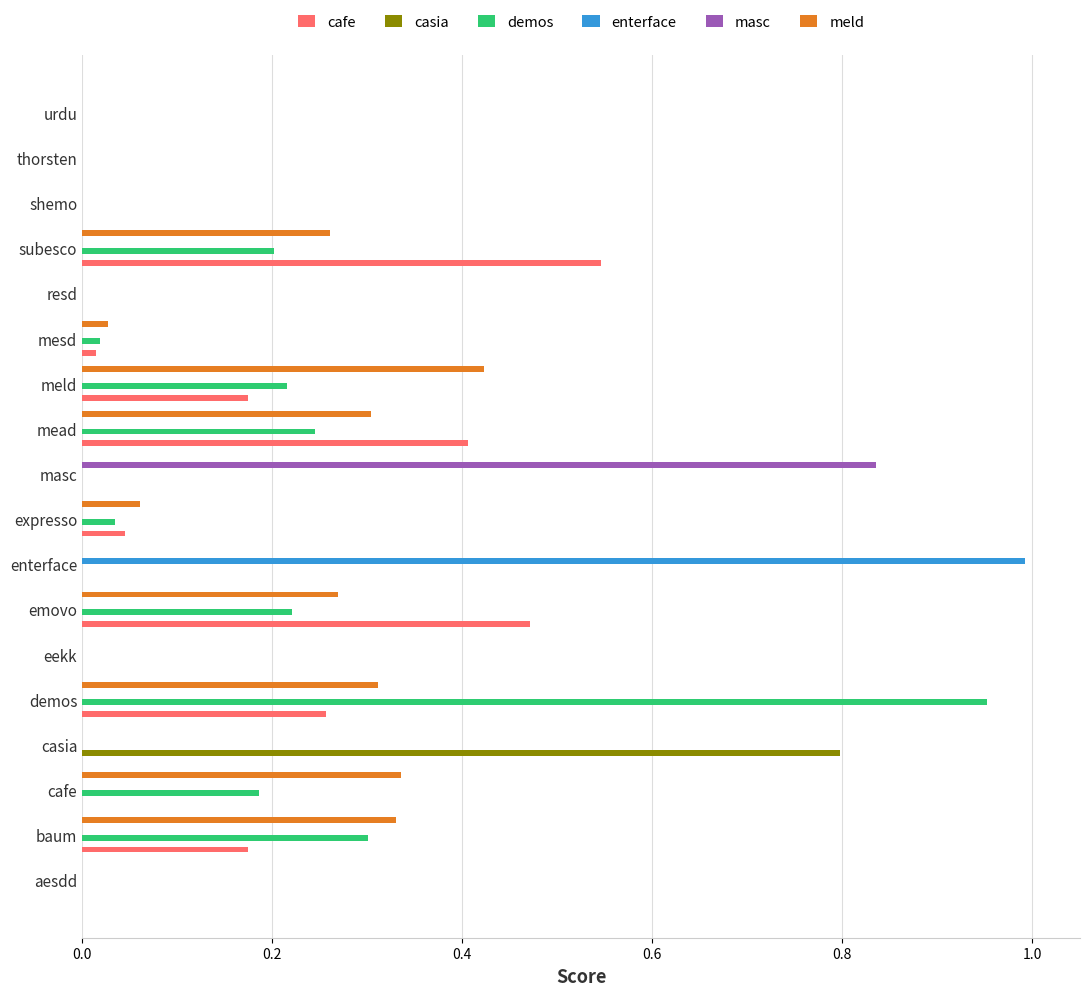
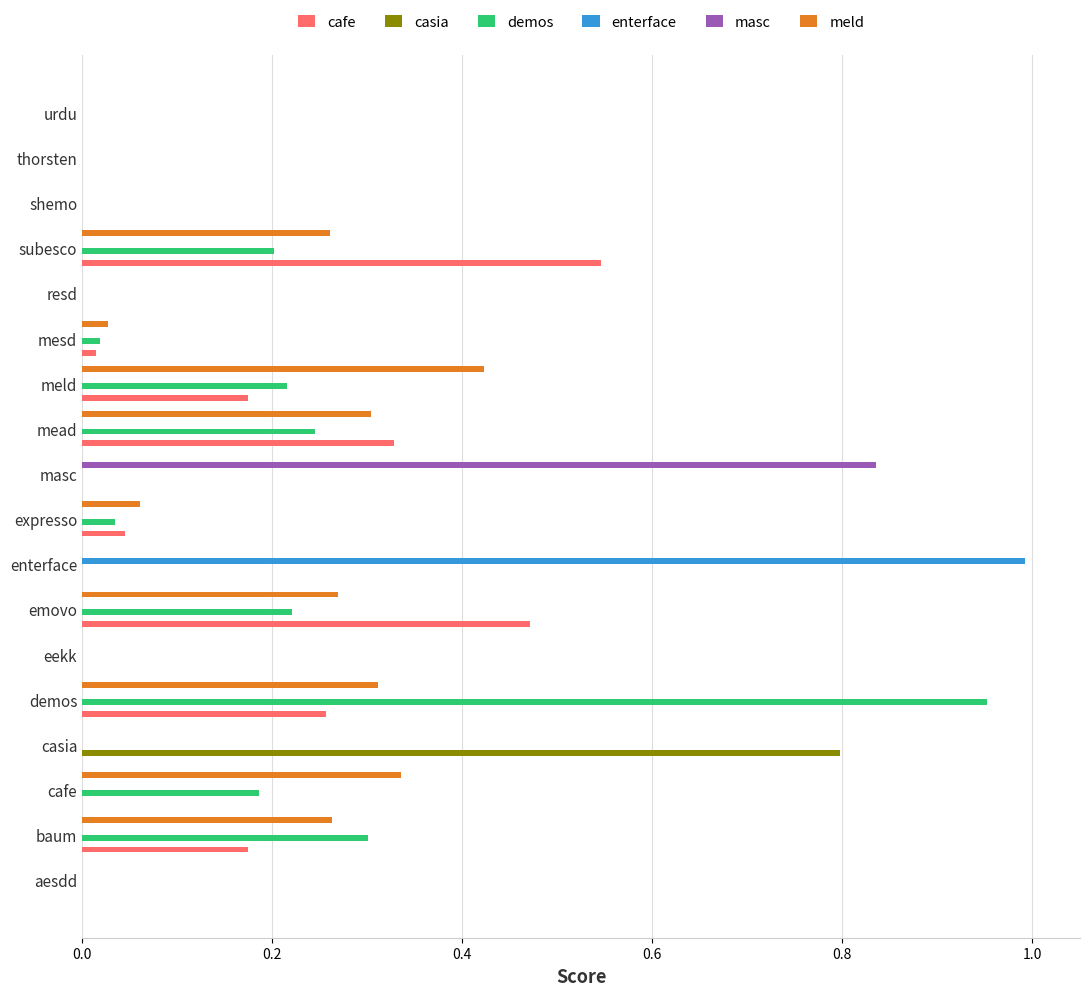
cafe, mead: 0.41 -> 0.33
meld, baum: 0.33 -> 0.26
